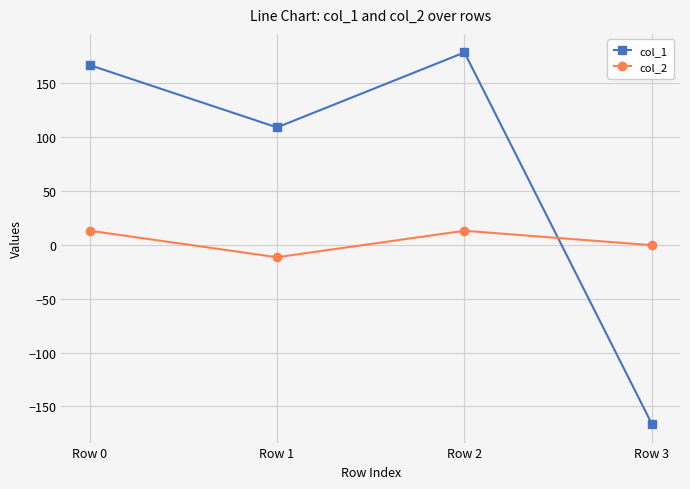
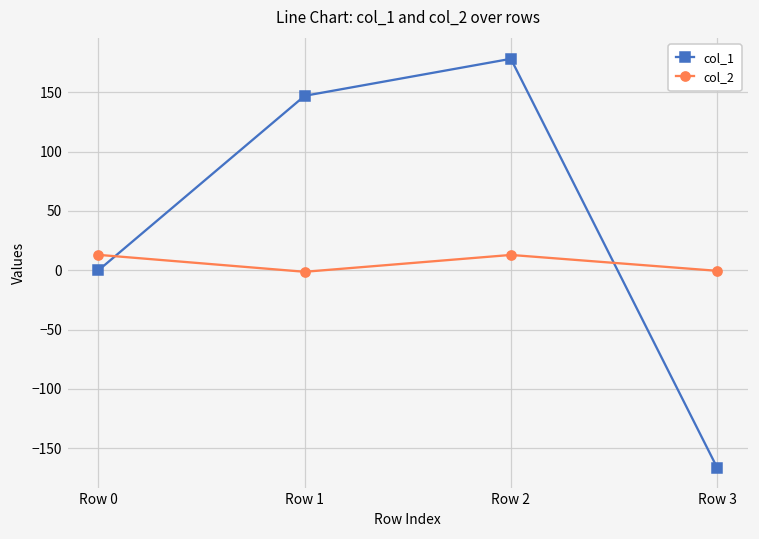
col_1, Row 0: 167 -> 0
col_1, Row 1: 109 -> 147
col_2, Row 1: -12 -> -1
